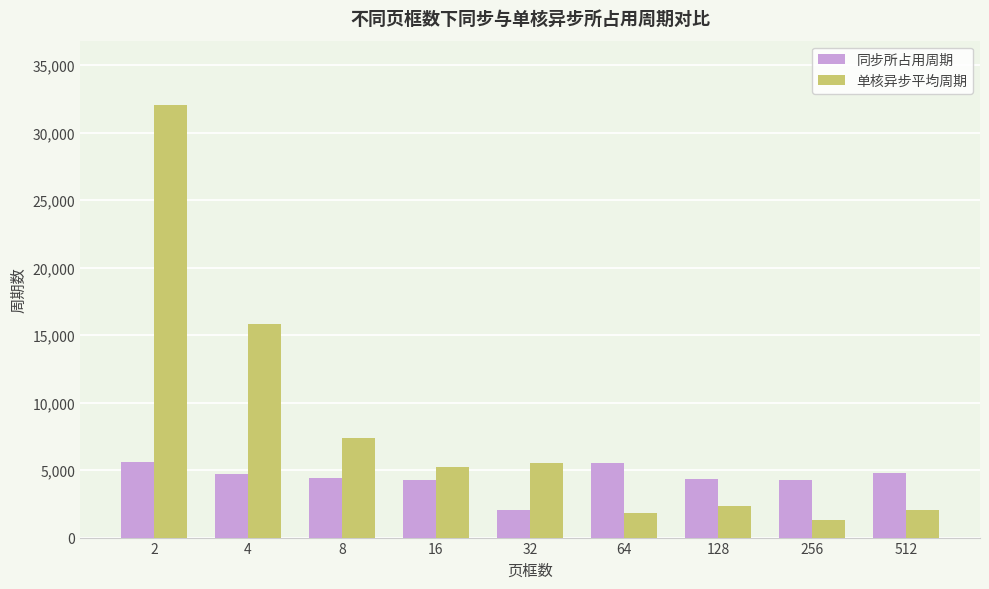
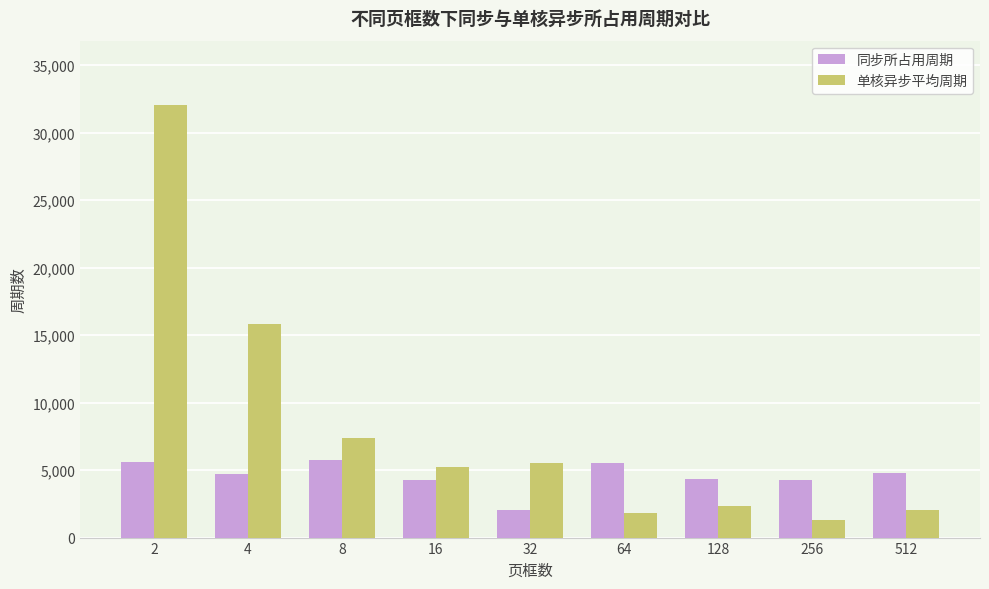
同步所占用周期, 8: 4,400 -> 5,800
